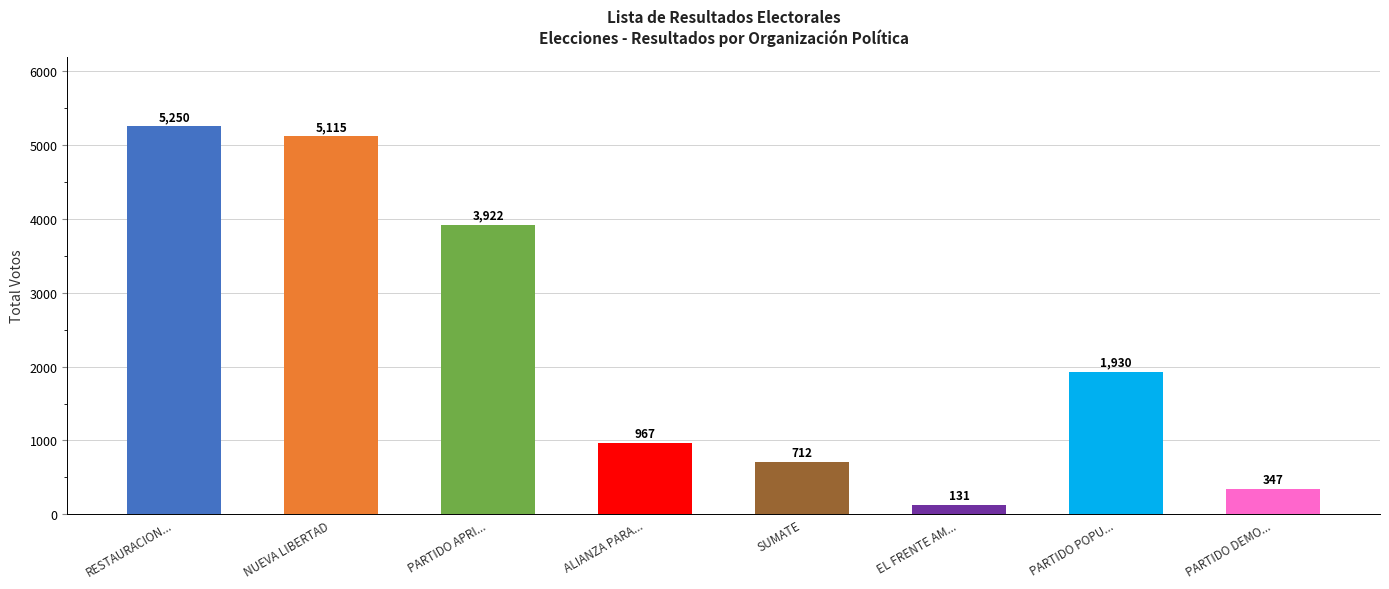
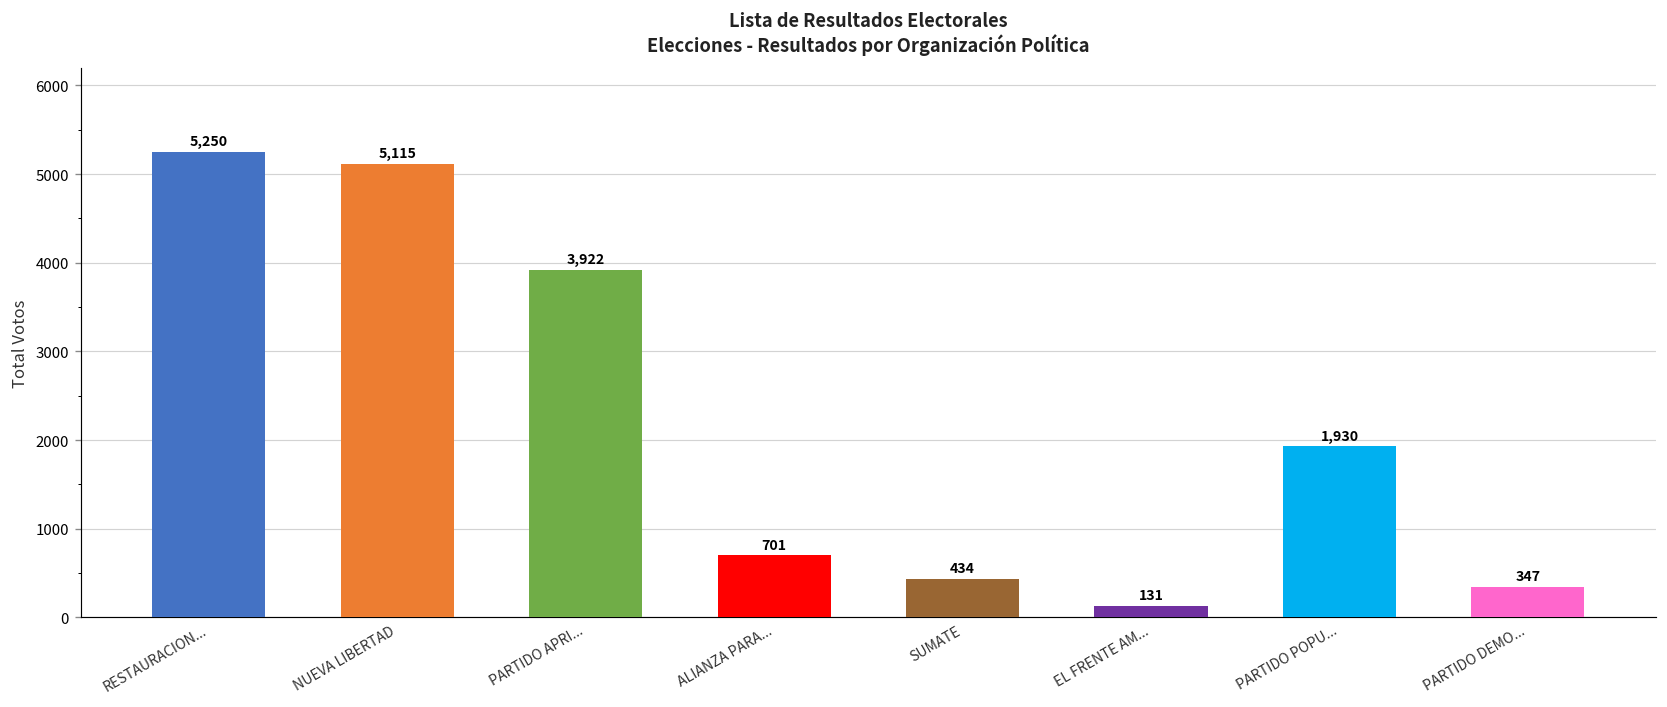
ALIANZA PARA...: 967 -> 701
SUMATE: 712 -> 434
